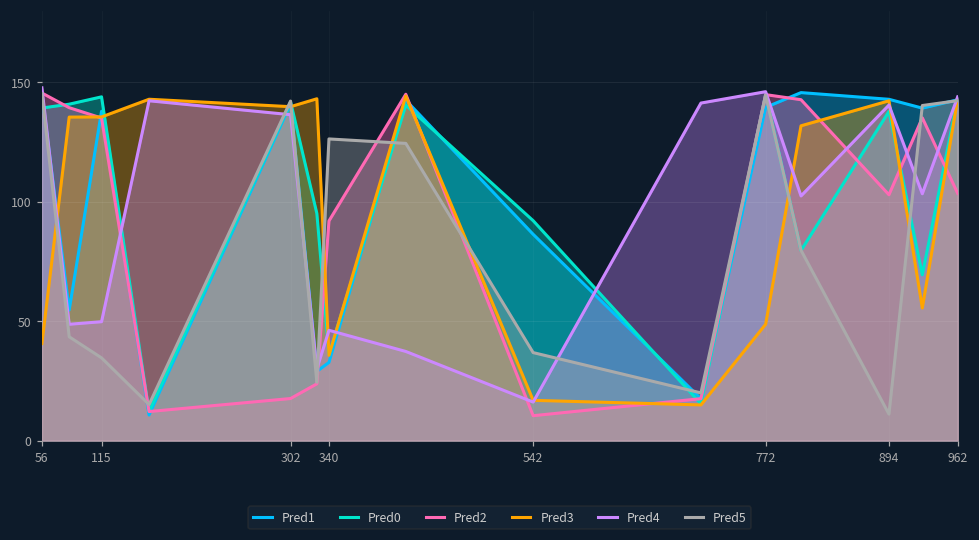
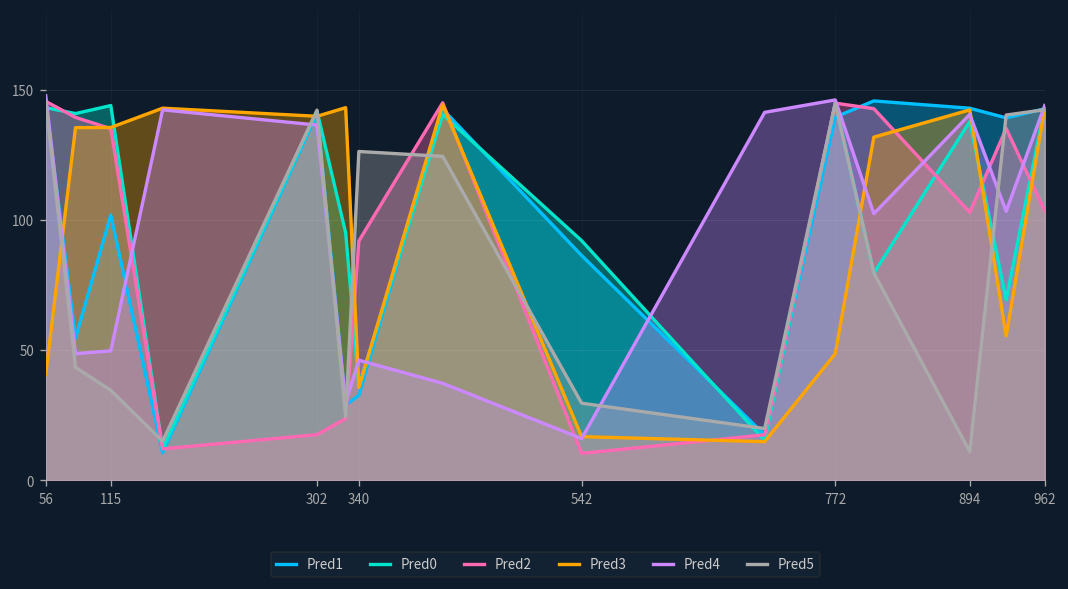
Pred0, 56: 139 -> 143
Pred1, 115: 138 -> 102
Pred5, 542: 37 -> 30
